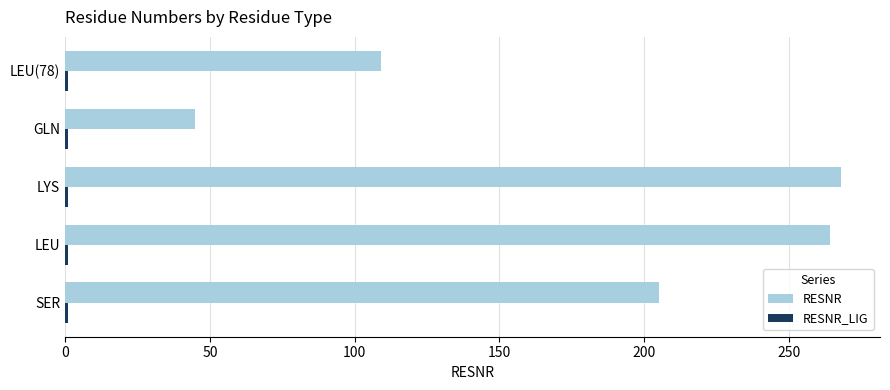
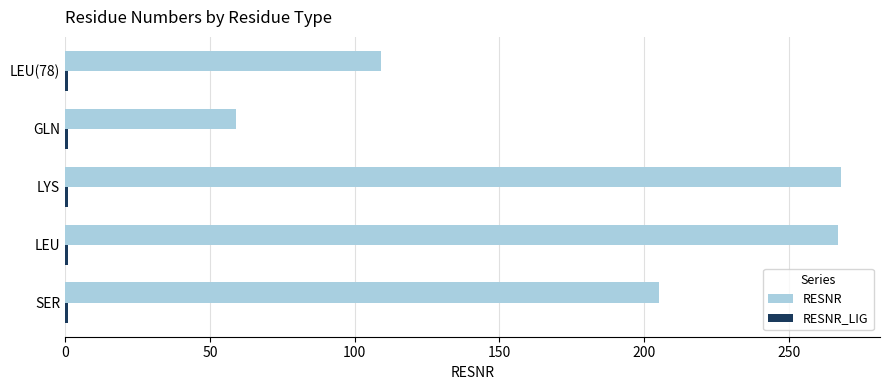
RESNR, GLN: 45 -> 59
RESNR, LEU: 264 -> 267
